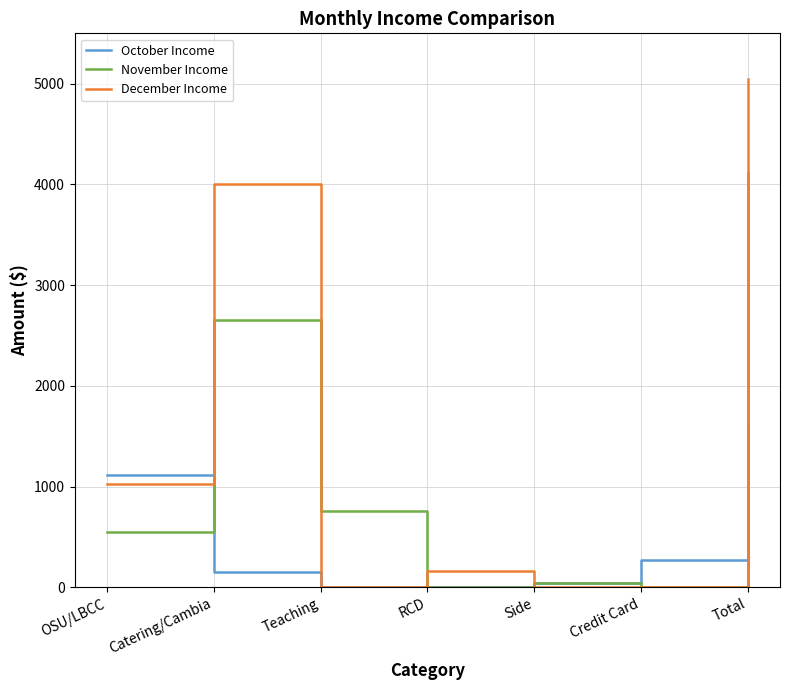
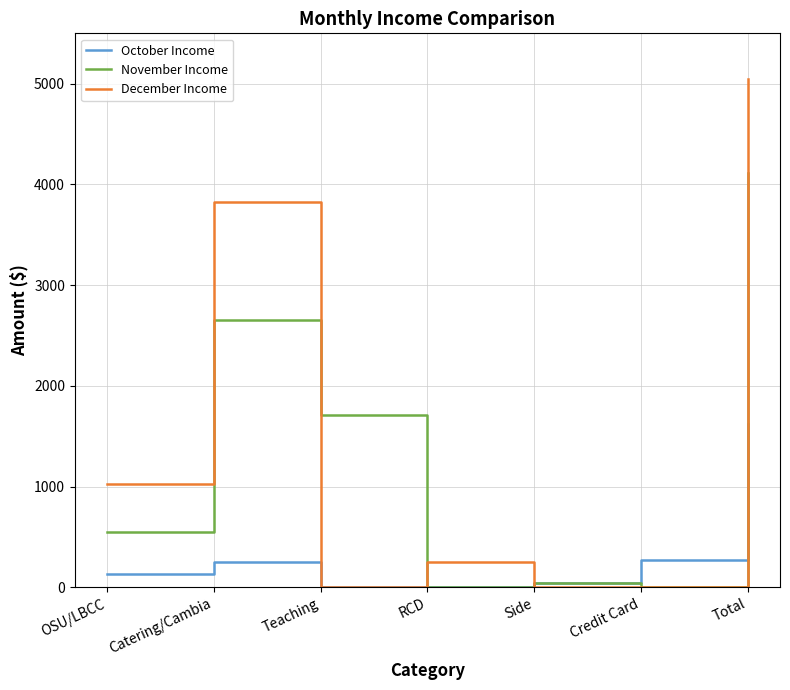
October Income, OSU/LBCC: 1110 -> 130
October Income, Catering/Cambia: 150 -> 250
December Income, Catering/Cambia: 4000 -> 3820
November Income, Teaching: 760 -> 1720
December Income, RCD: 170 -> 250
